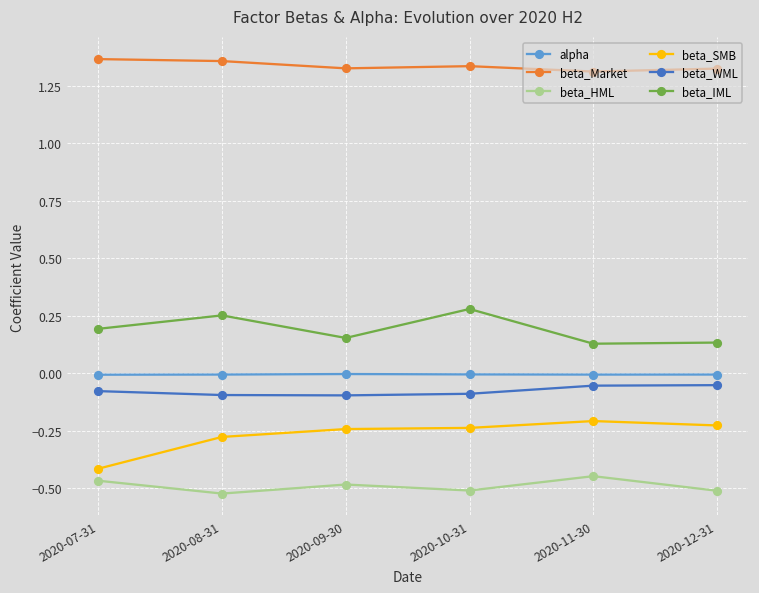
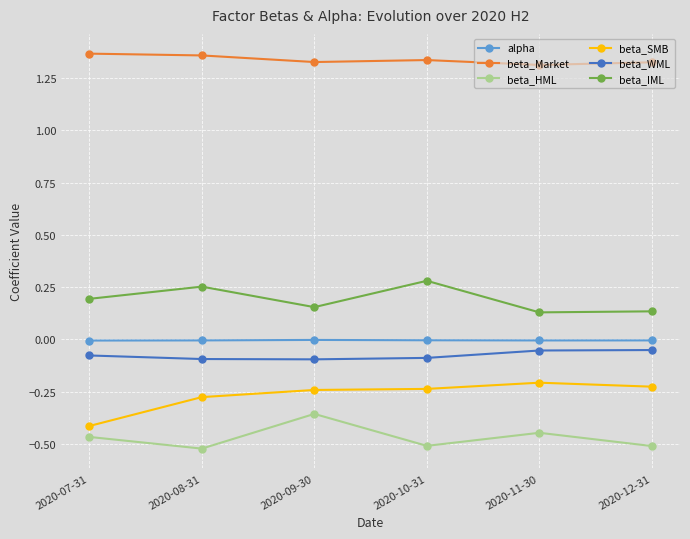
beta_HML, 2020-09-30: -0.48 -> -0.36
